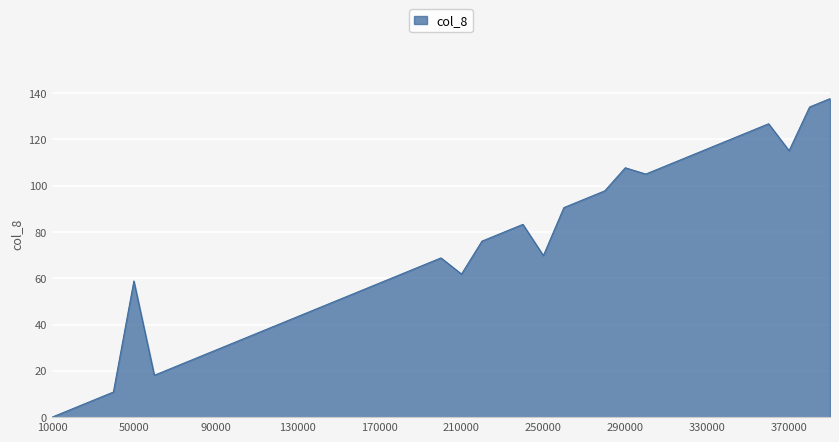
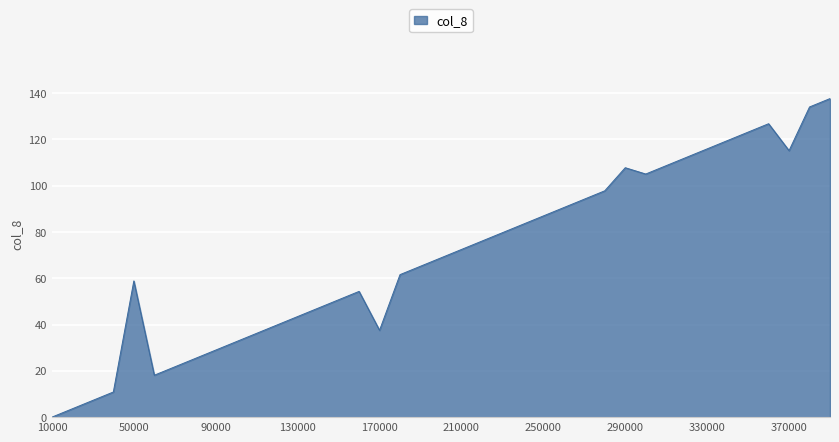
170000: 58 -> 38
210000: 62 -> 72
250000: 70 -> 87
